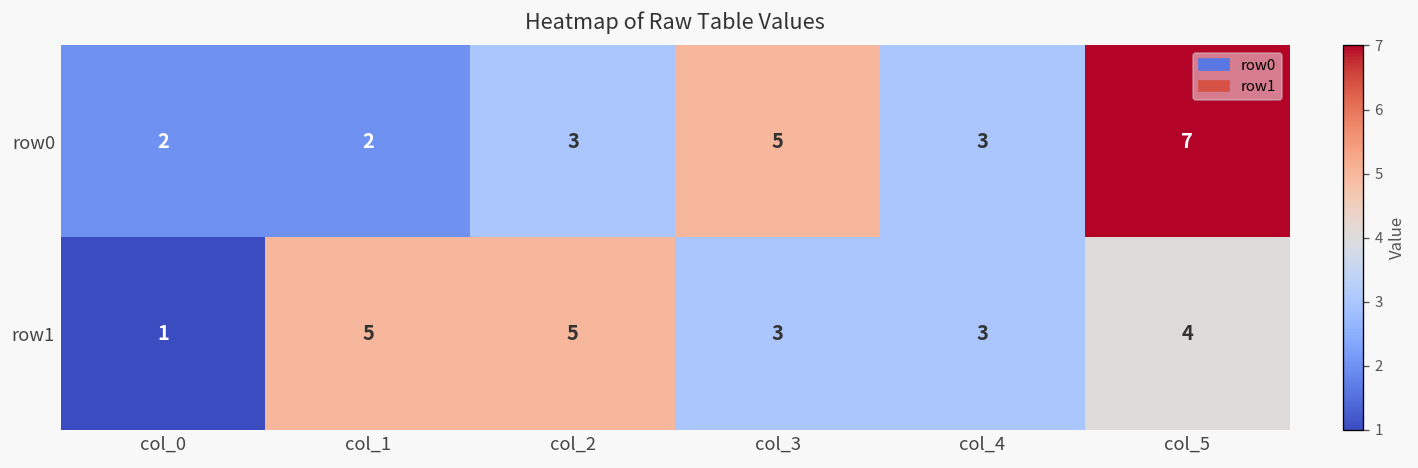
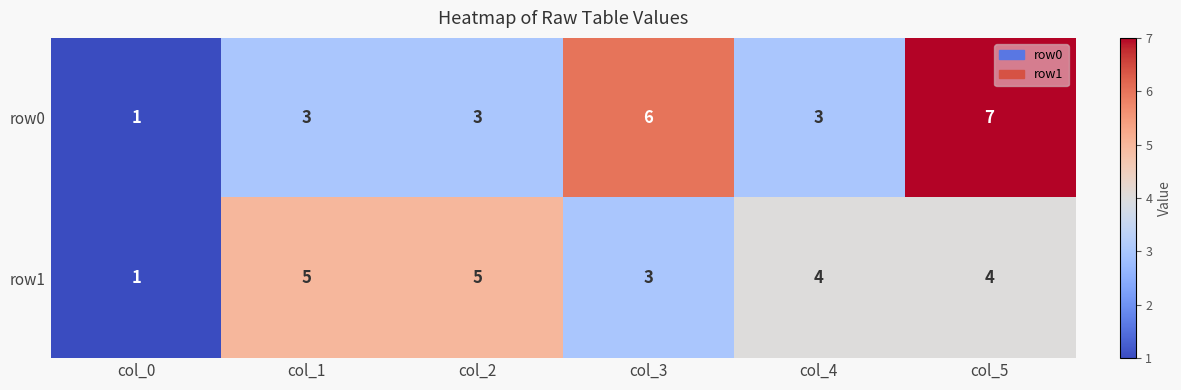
row0, col_0: 2 -> 1
row0, col_1: 2 -> 3
row0, col_3: 5 -> 6
row1, col_4: 3 -> 4
